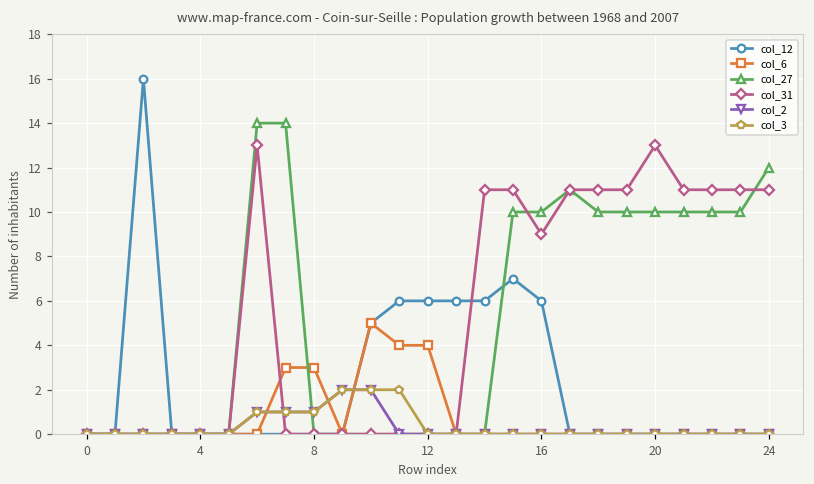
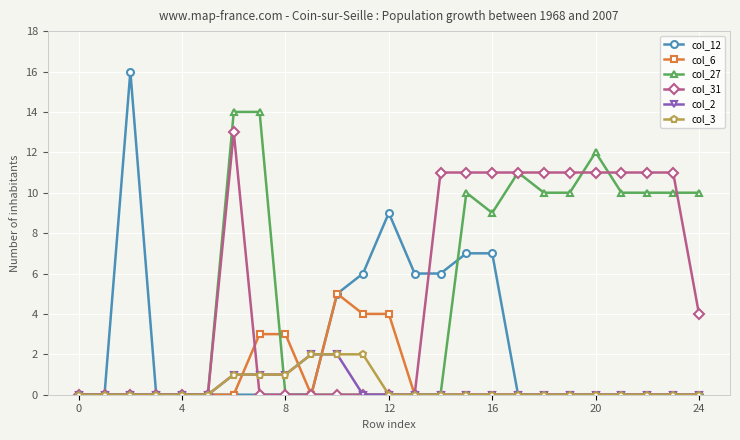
col_12, 12: 6 -> 9
col_12, 16: 6 -> 7
col_27, 16: 10 -> 9
col_31, 16: 9 -> 11
col_27, 20: 10 -> 12
col_31, 20: 13 -> 11
col_27, 24: 12 -> 10
col_31, 24: 11 -> 4
